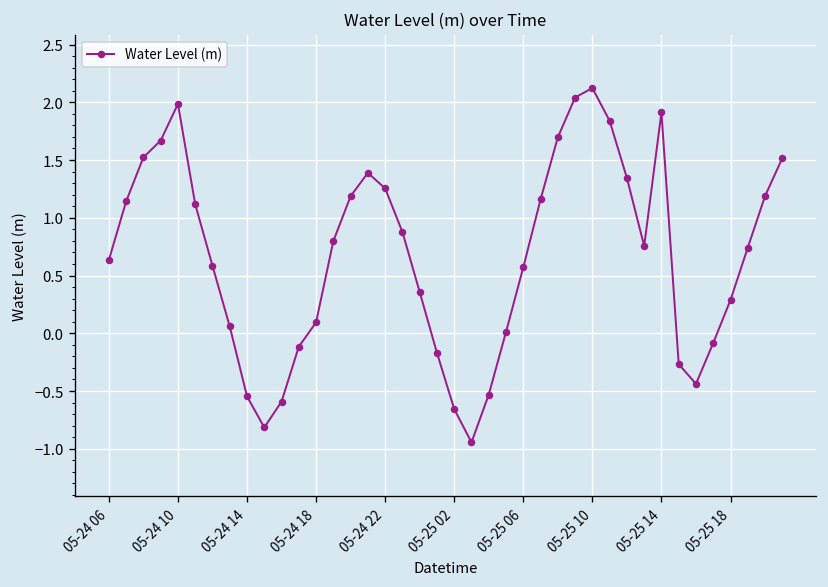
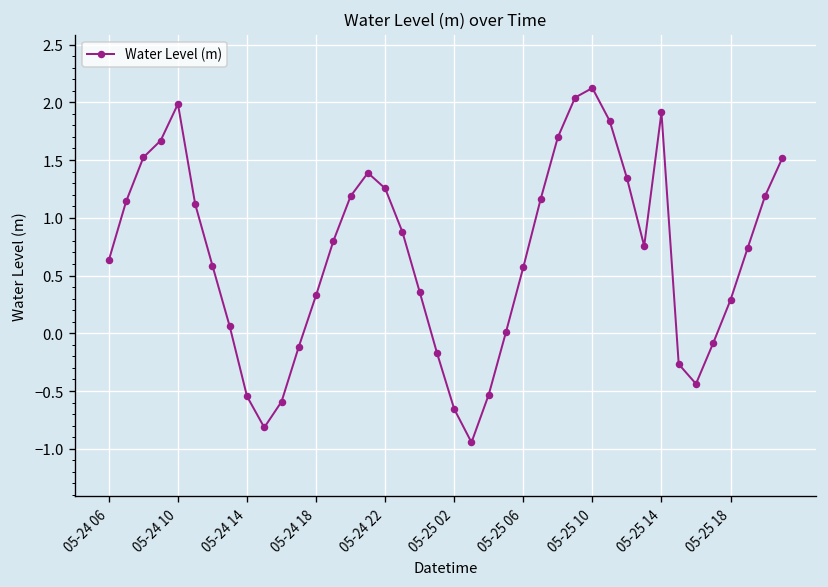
05-24 18: 0.1 -> 0.3
